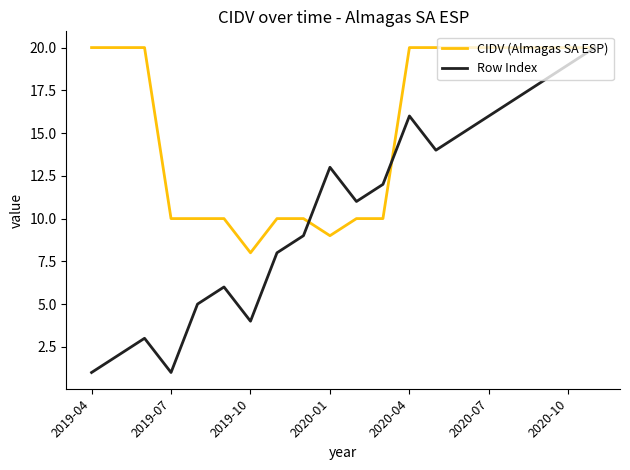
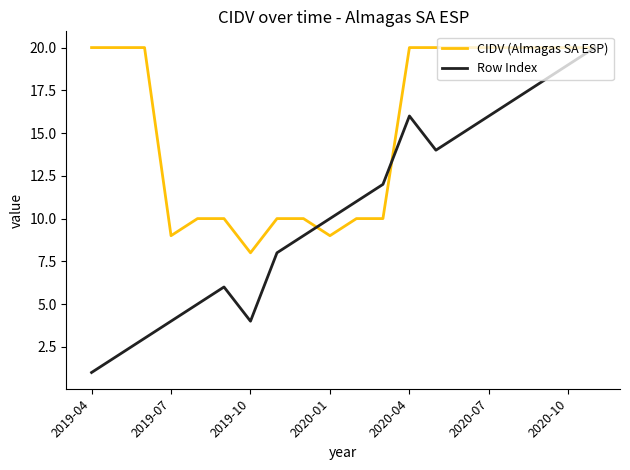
CIDV (Almagas SA ESP), 2019-07: 10 -> 9
Row Index, 2019-07: 1 -> 4
Row Index, 2020-01: 13 -> 10
